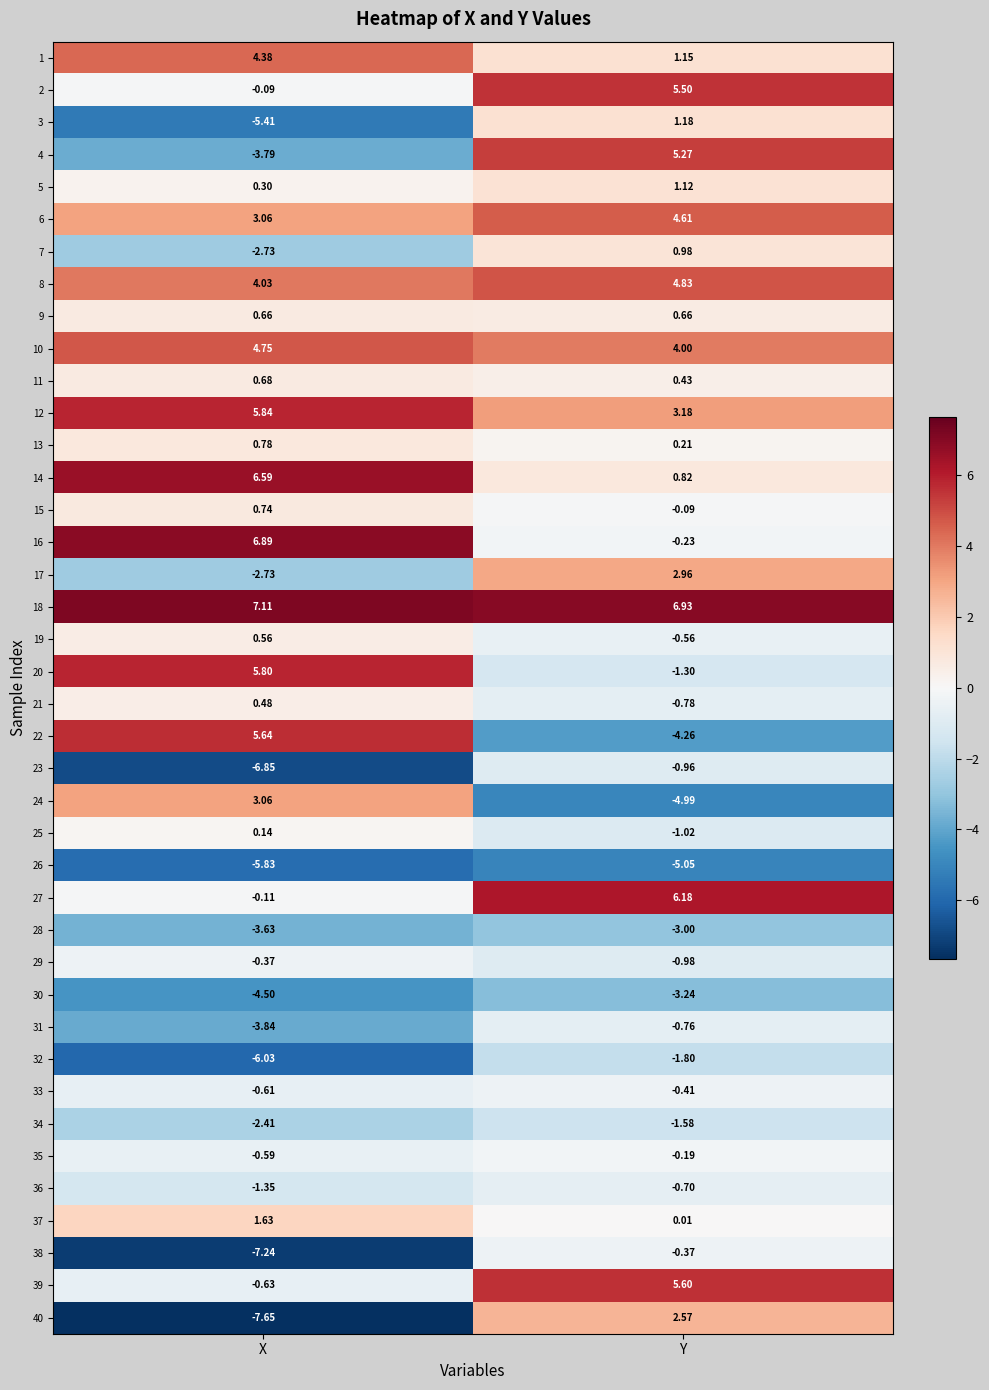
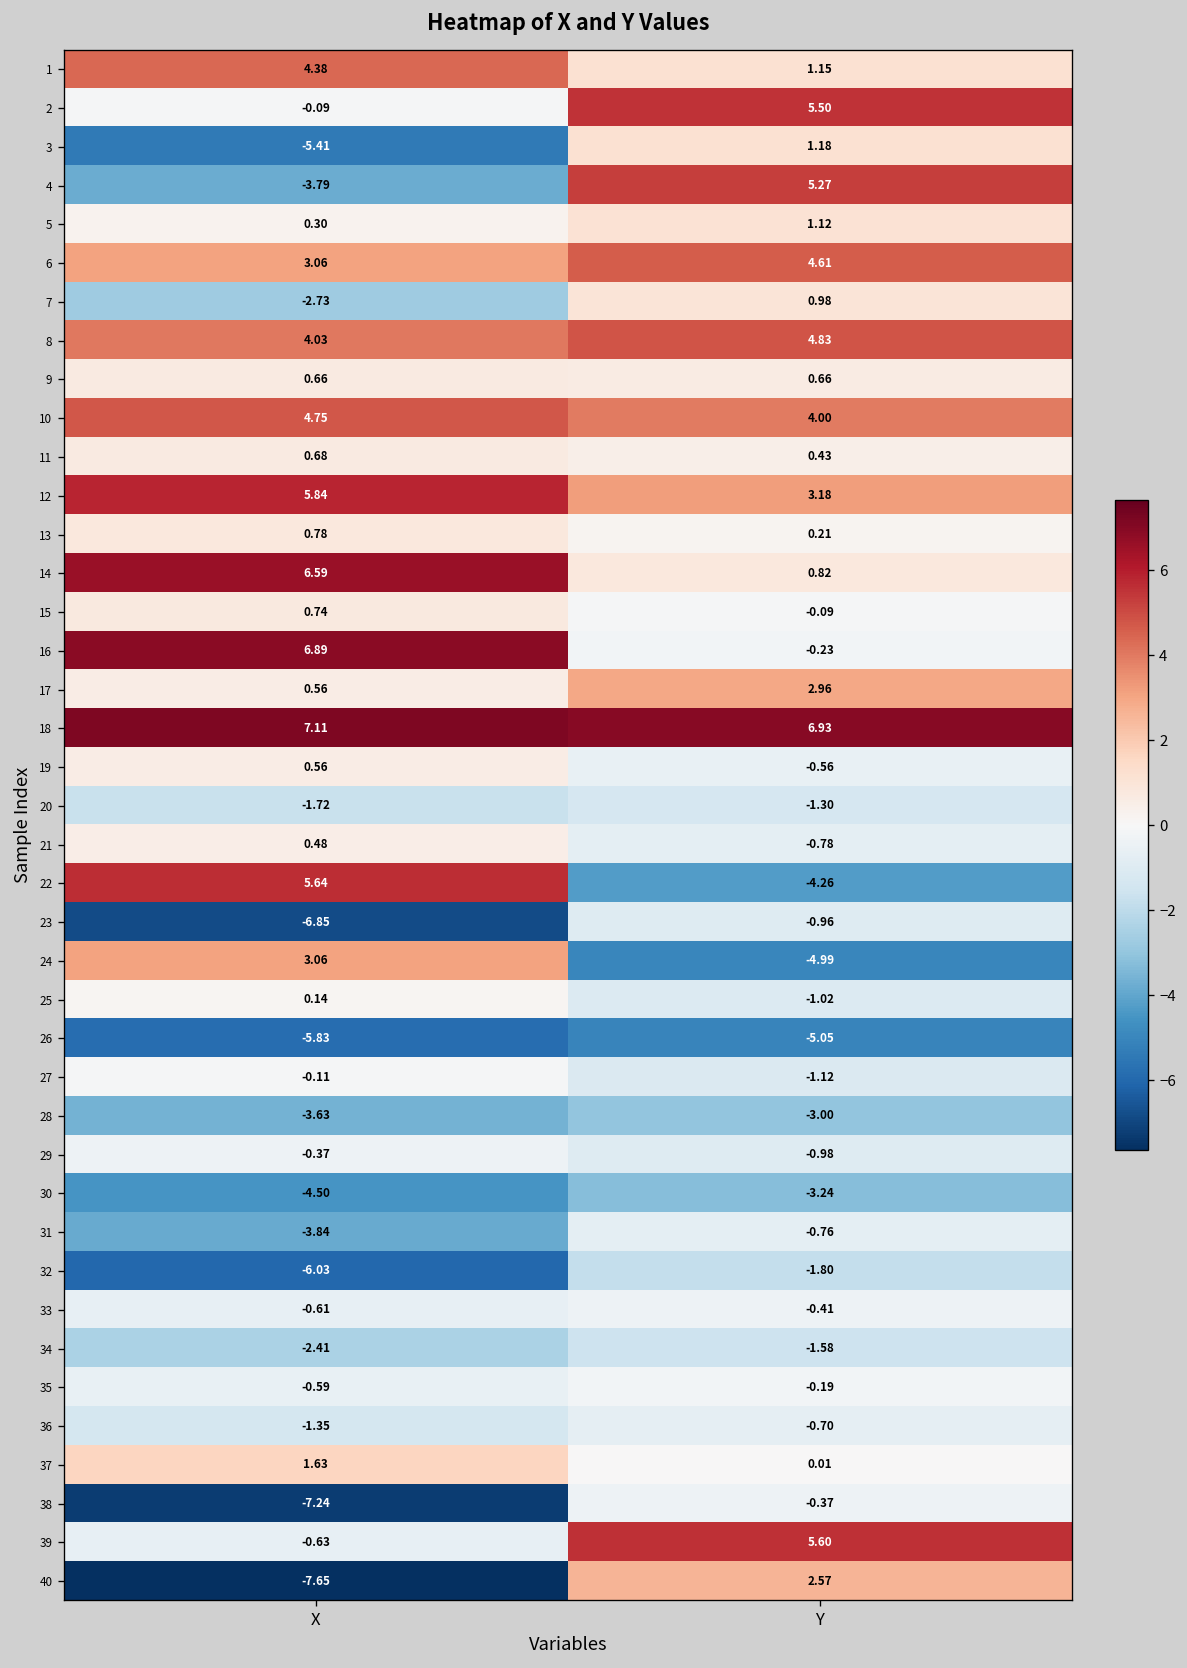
17, X: -2.73 -> 0.56
20, X: 5.80 -> -1.72
27, Y: 6.18 -> -1.12
